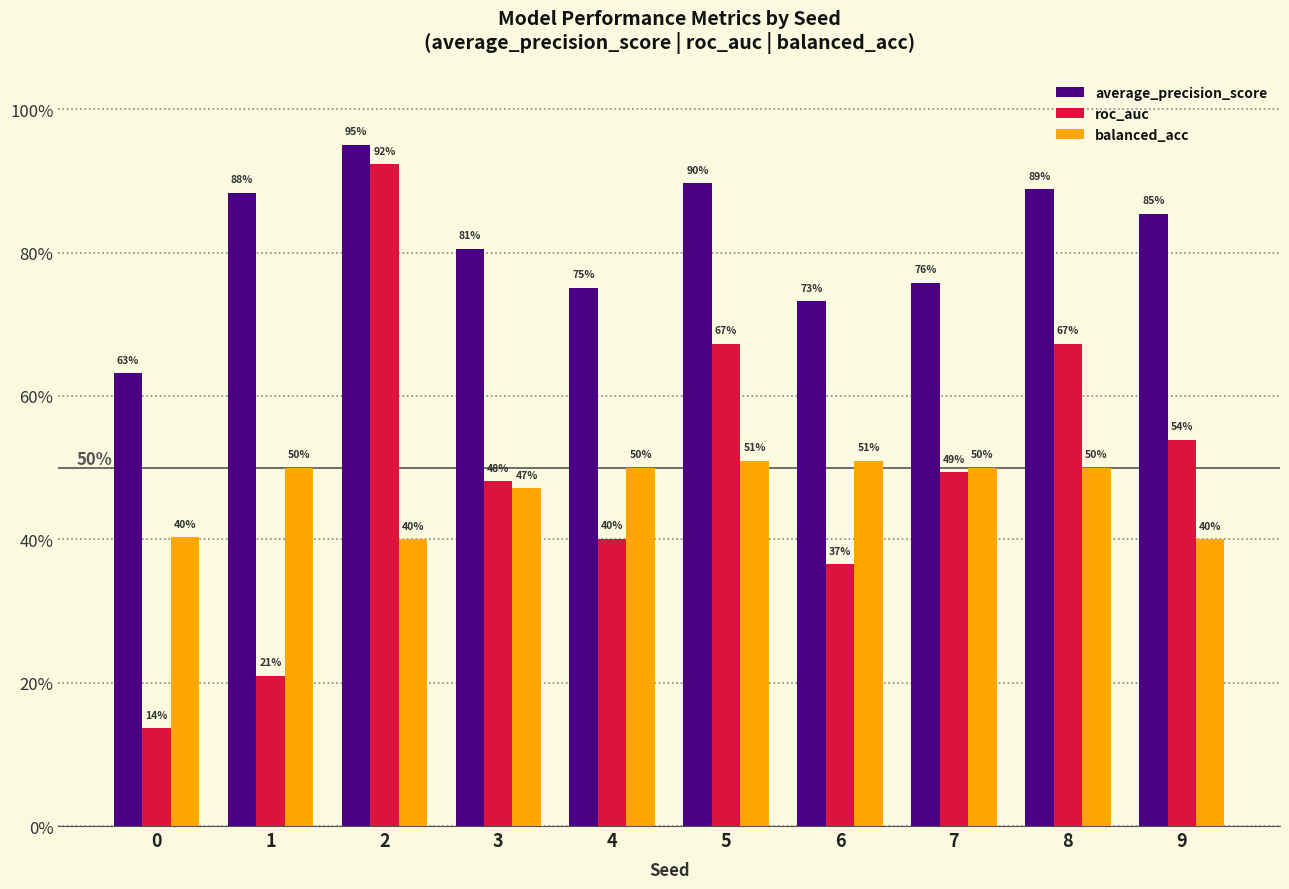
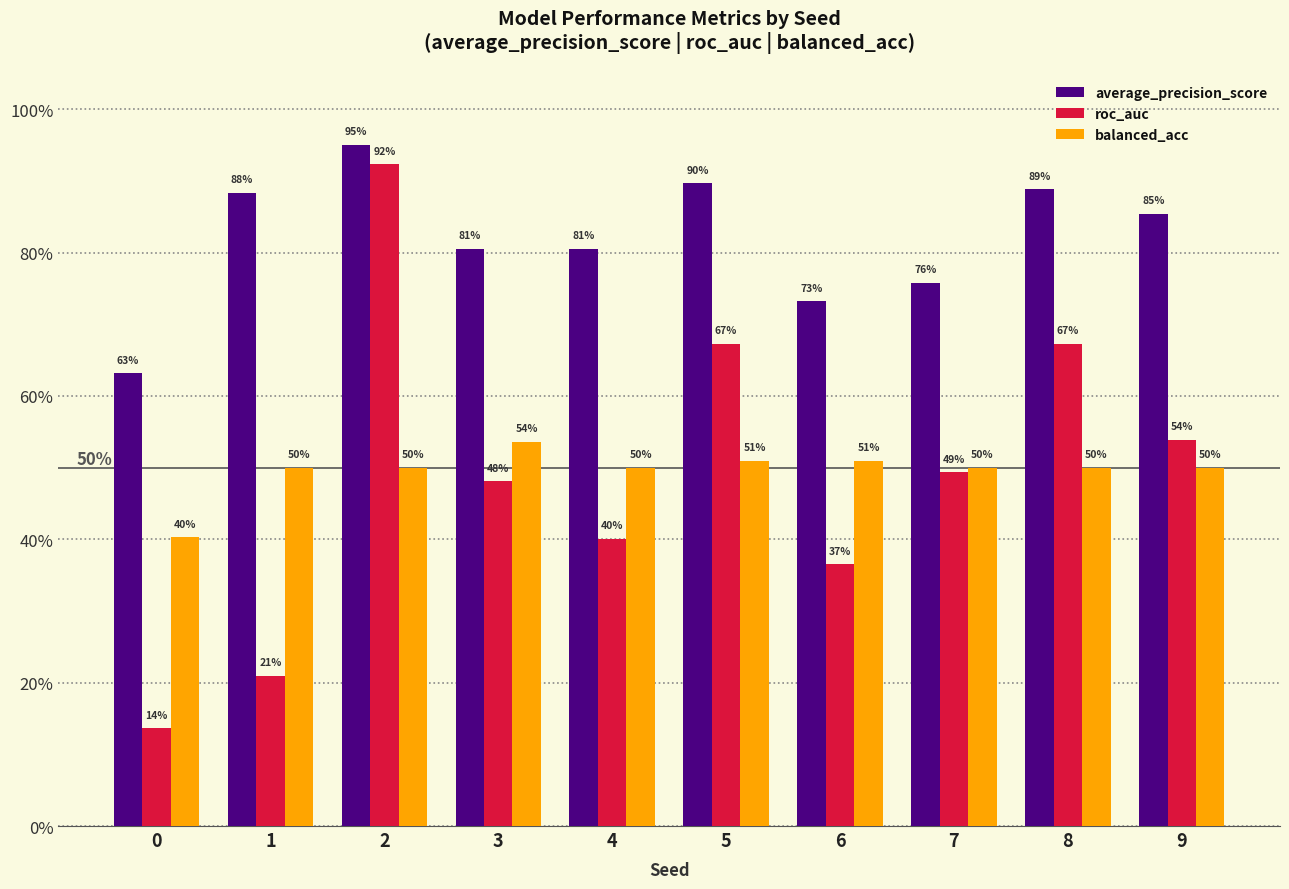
balanced_acc, 2: 40% -> 50%
balanced_acc, 3: 47% -> 54%
average_precision_score, 4: 75% -> 81%
balanced_acc, 9: 40% -> 50%
